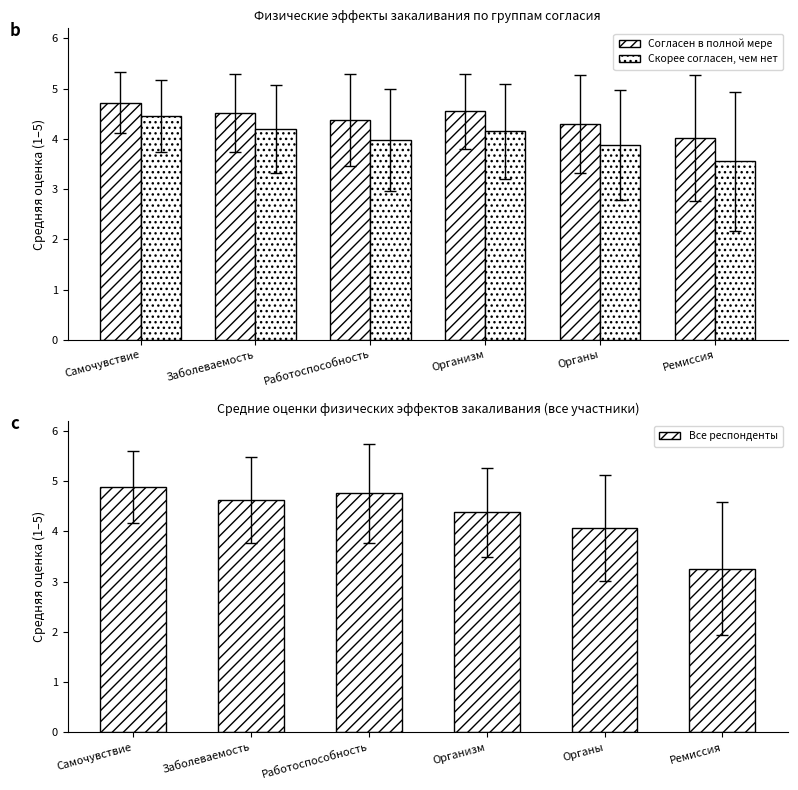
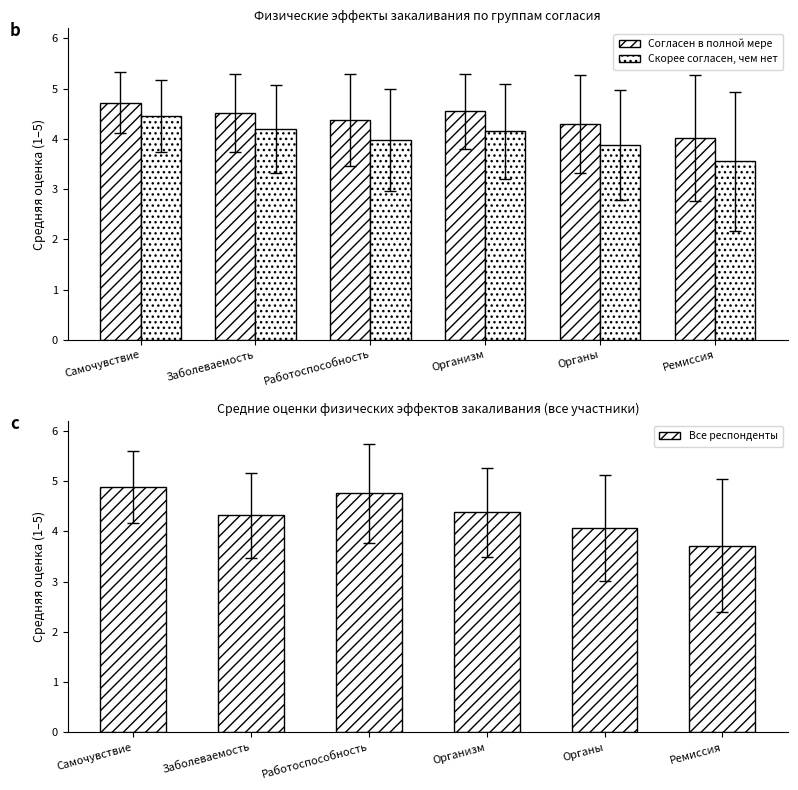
Средние оценки физических эффектов закаливания (все участники), Все респонденты, Заболеваемость: 4.6 -> 4.3
Средние оценки физических эффектов закаливания (все участники), Все респонденты, Ремиссия: 3.3 -> 3.7
